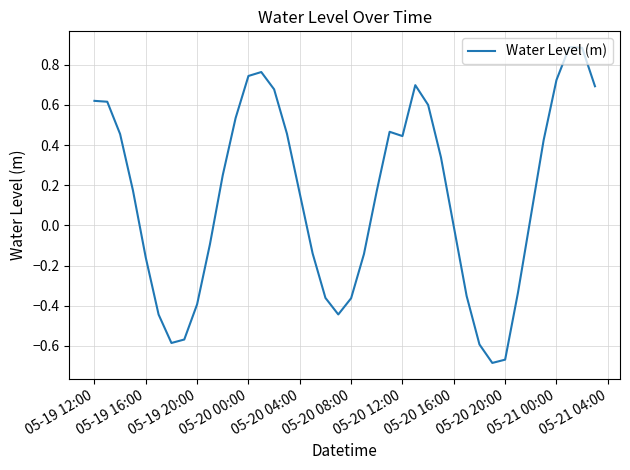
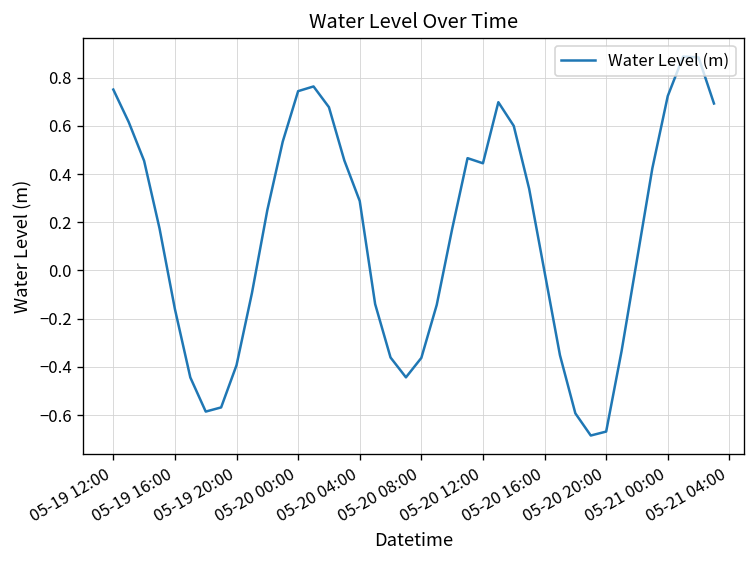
05-19 12:00: 0.62 -> 0.75
05-20 04:00: 0.16 -> 0.29
